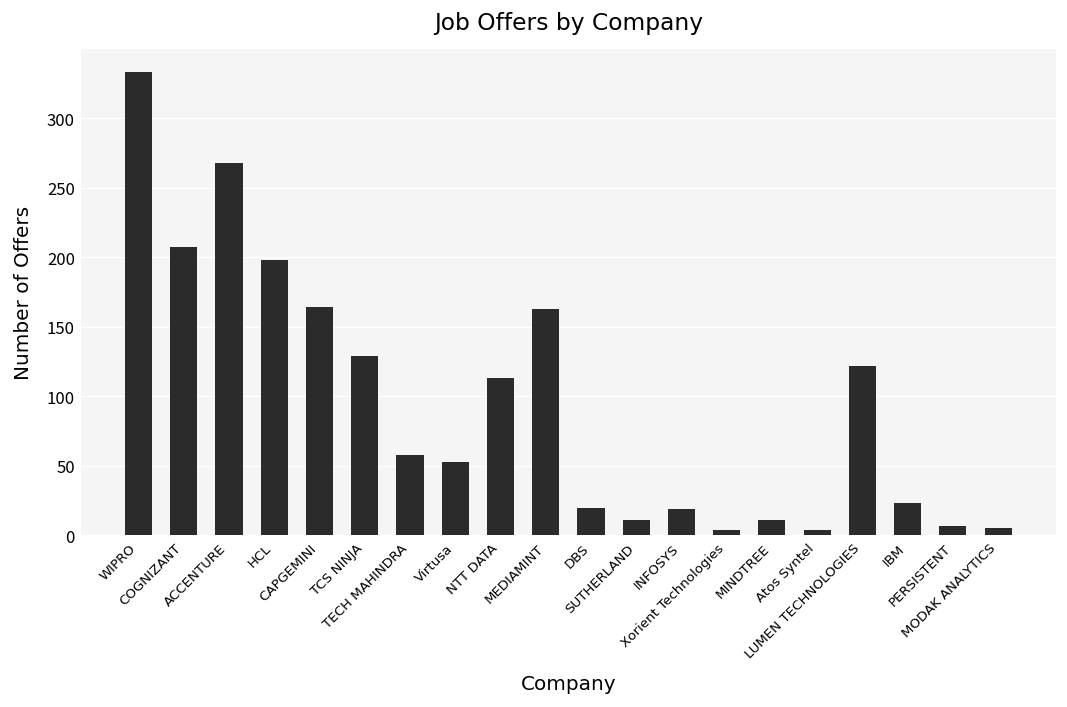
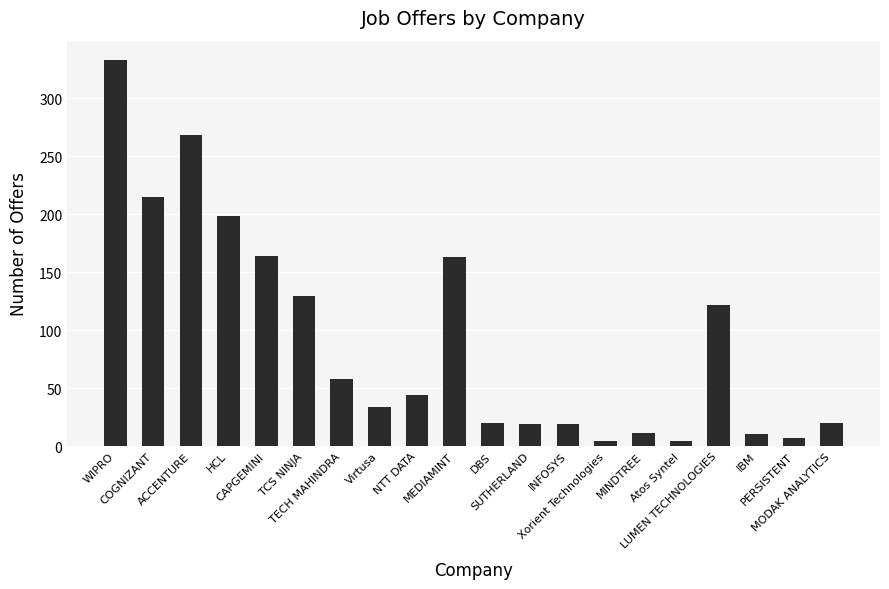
COGNIZANT: 207 -> 215
Virtusa: 53 -> 34
NTT DATA: 113 -> 44
SUTHERLAND: 11 -> 19
IBM: 23 -> 10
MODAK ANALYTICS: 5 -> 20
